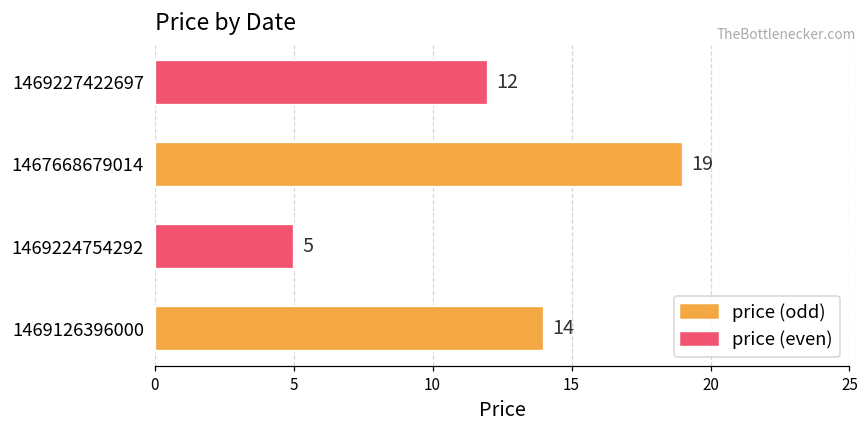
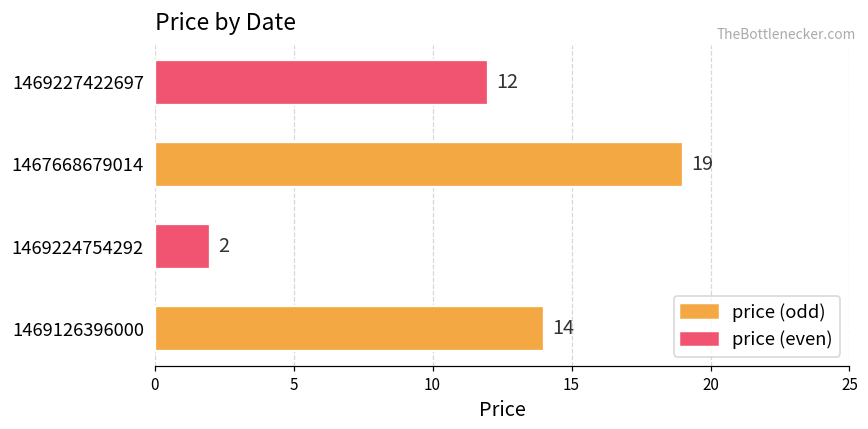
1469224754292: 5 -> 2
